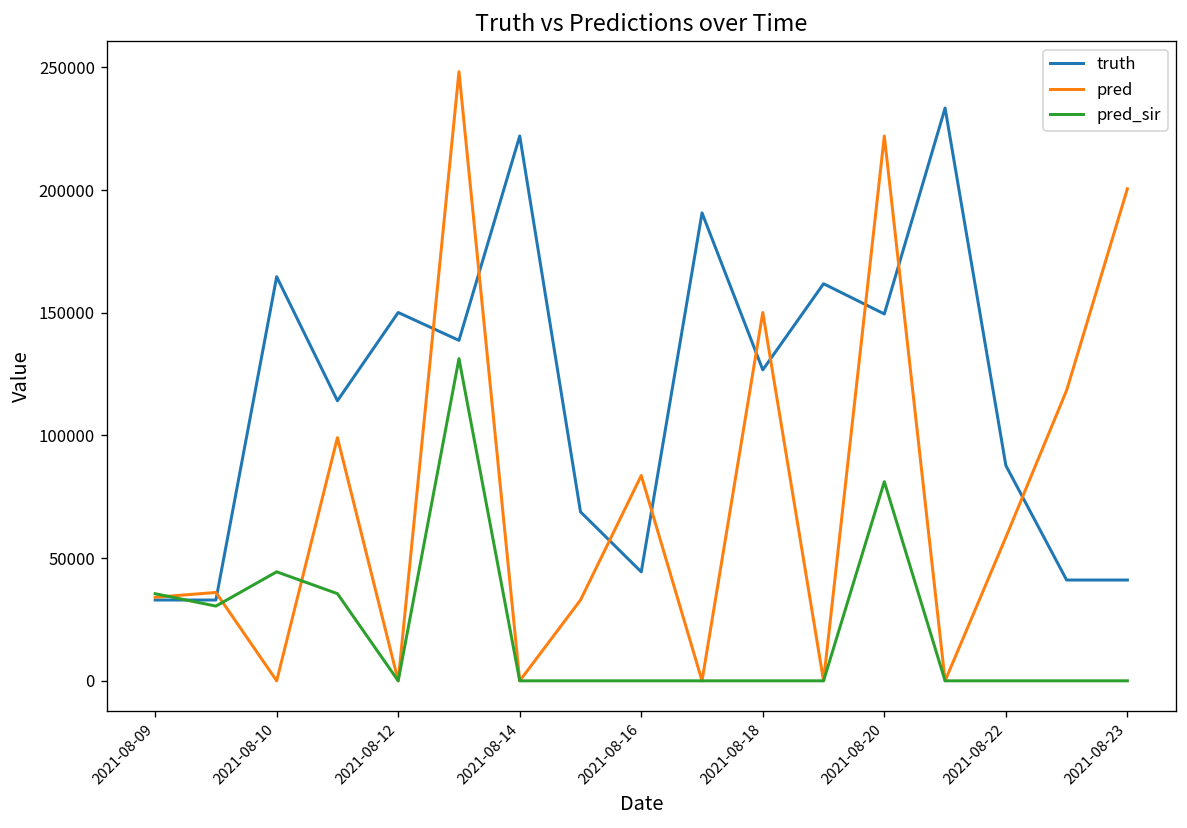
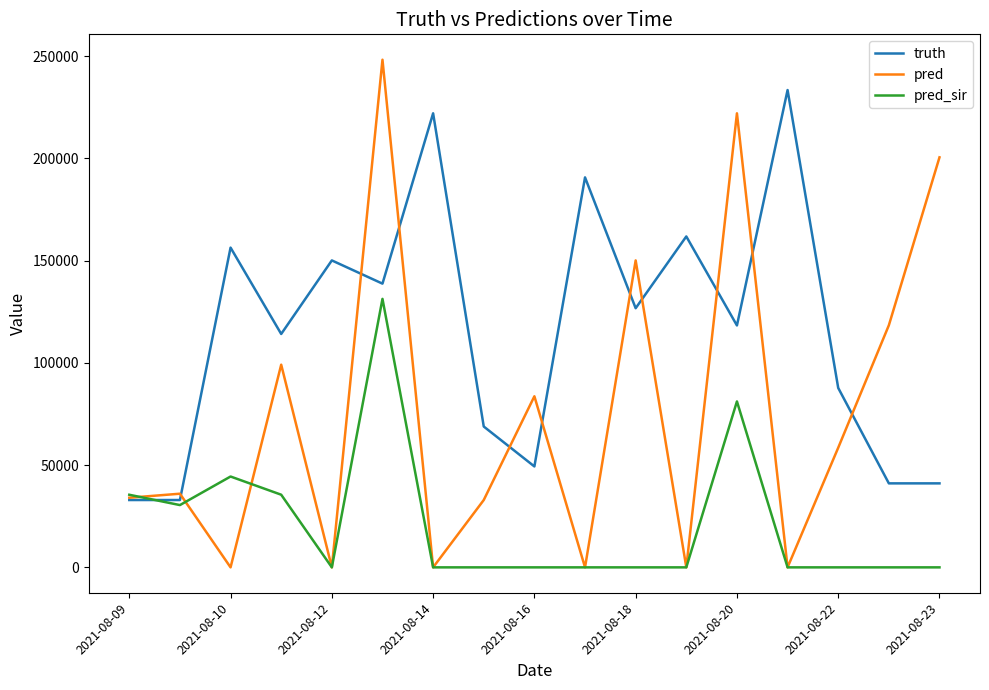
truth, 2021-08-10: 165000 -> 156000
truth, 2021-08-16: 44000 -> 49000
truth, 2021-08-20: 150000 -> 118000
